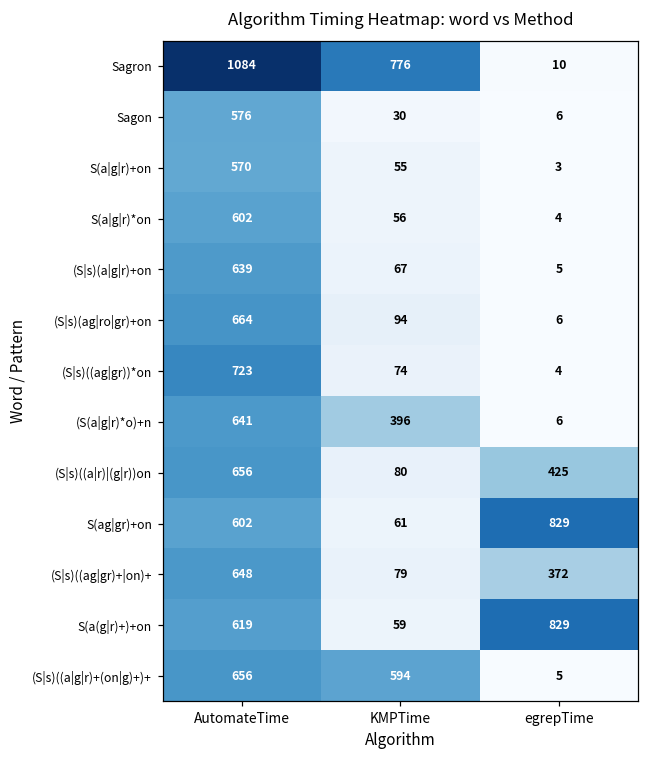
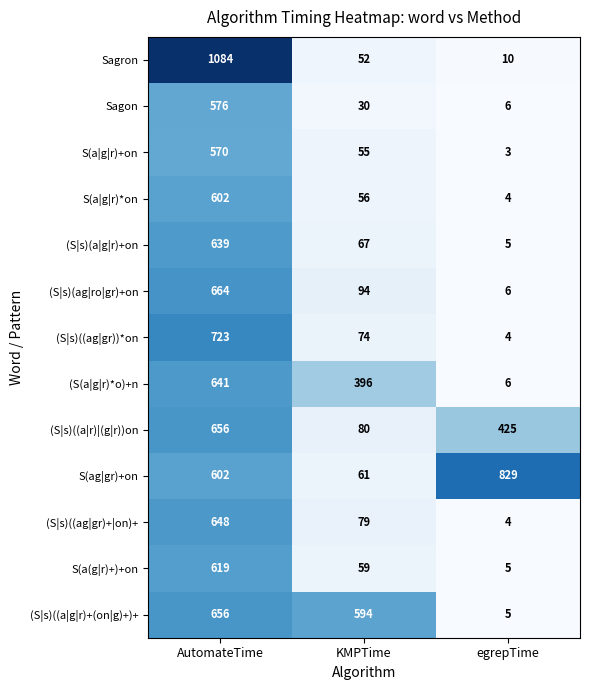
Sagron, KMPTime: 776 -> 52
(S|s)((ag|gr)+|on)+, egrepTime: 372 -> 4
S(a(g|r)+)+on, egrepTime: 829 -> 5
